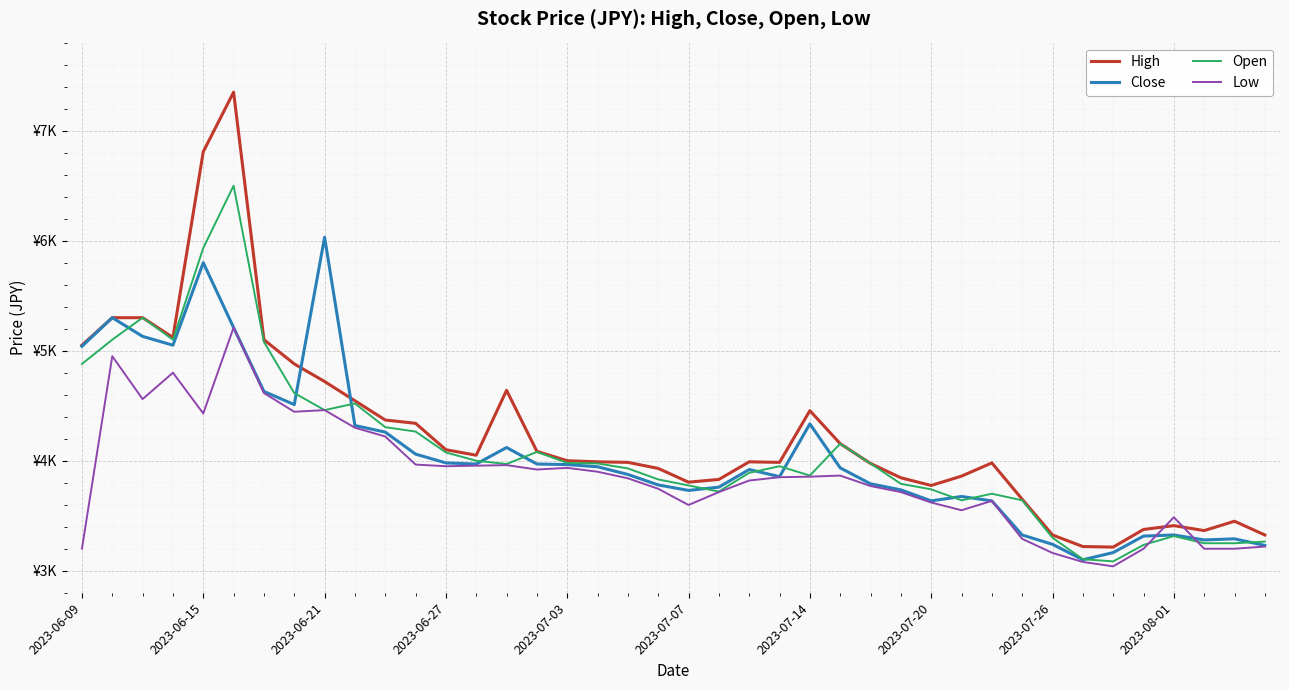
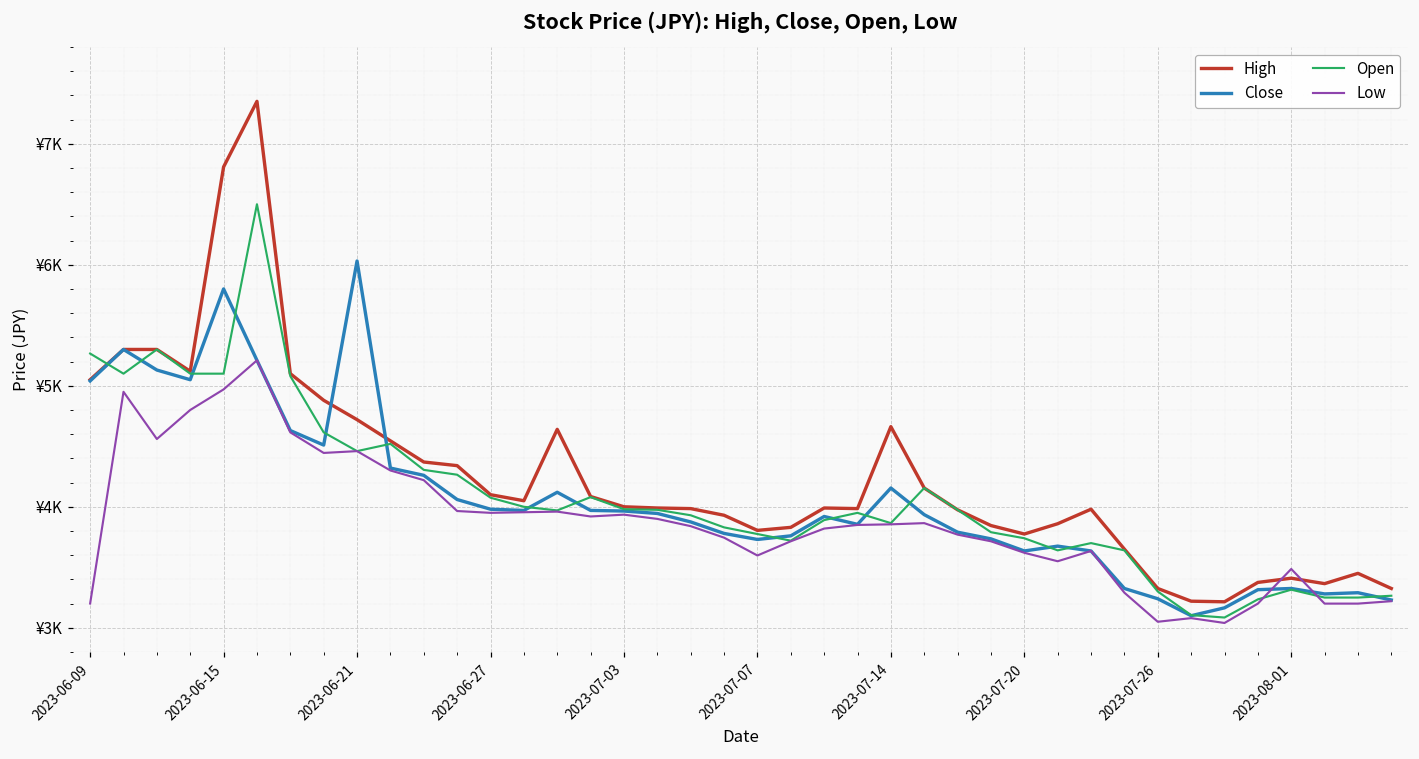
Open, 2023-06-09: ¥4880 -> ¥5270
Open, 2023-06-15: ¥5930 -> ¥5100
Low, 2023-06-15: ¥4430 -> ¥4970
High, 2023-07-14: ¥4460 -> ¥4660
Close, 2023-07-14: ¥4340 -> ¥4160
Low, 2023-07-26: ¥3160 -> ¥3050
